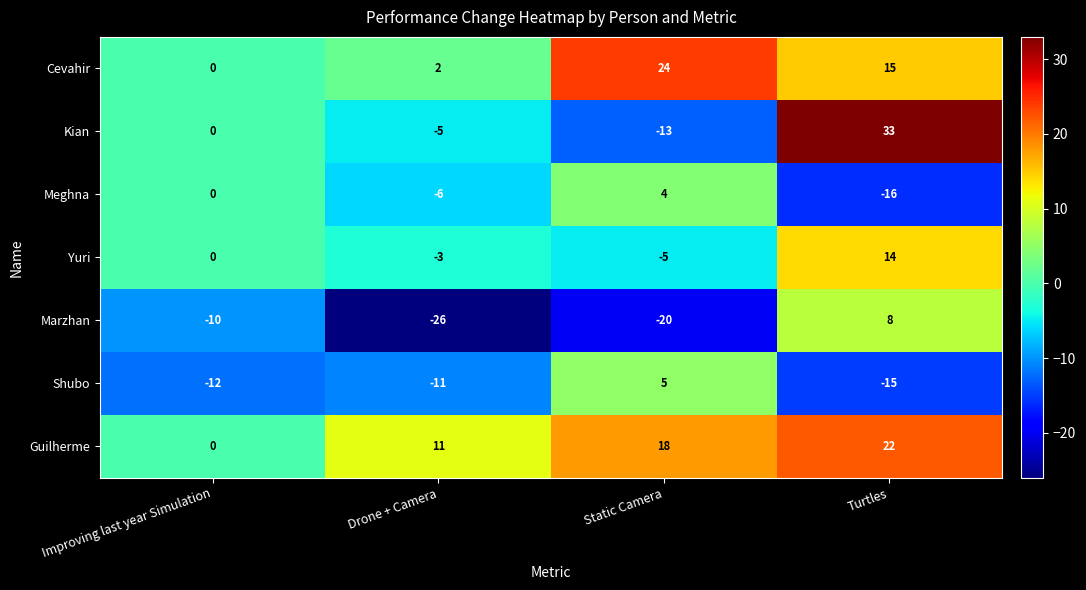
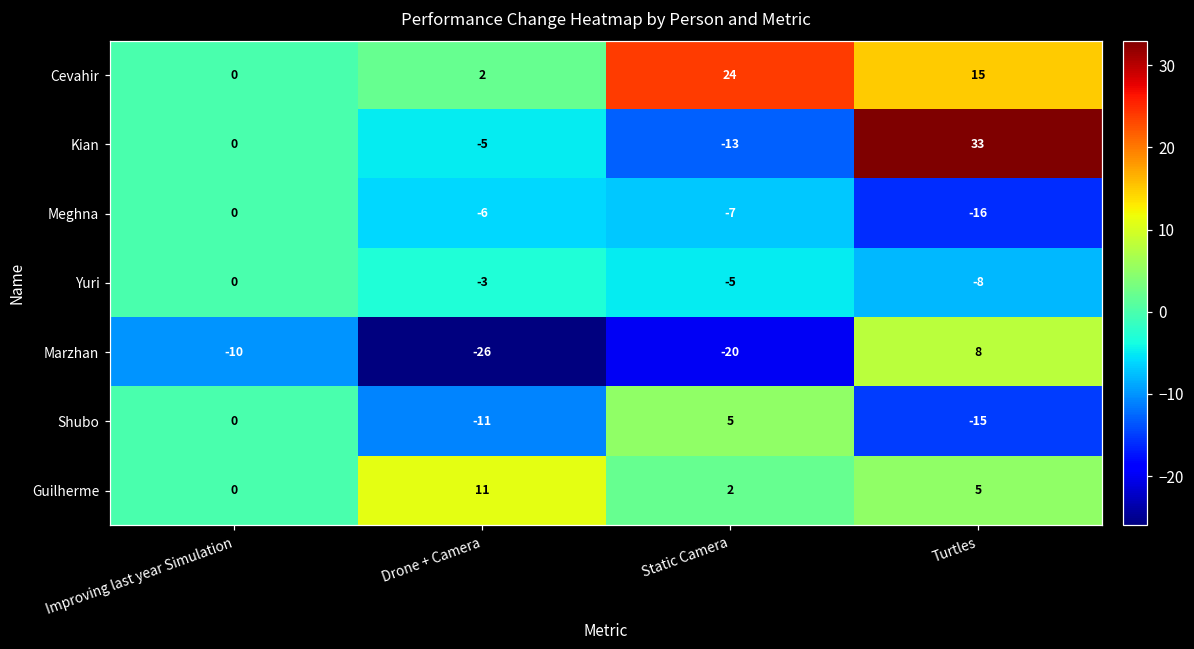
Meghna, Static Camera: 4 -> -7
Yuri, Turtles: 14 -> -8
Shubo, Improving last year Simulation: -12 -> 0
Guilherme, Static Camera: 18 -> 2
Guilherme, Turtles: 22 -> 5
